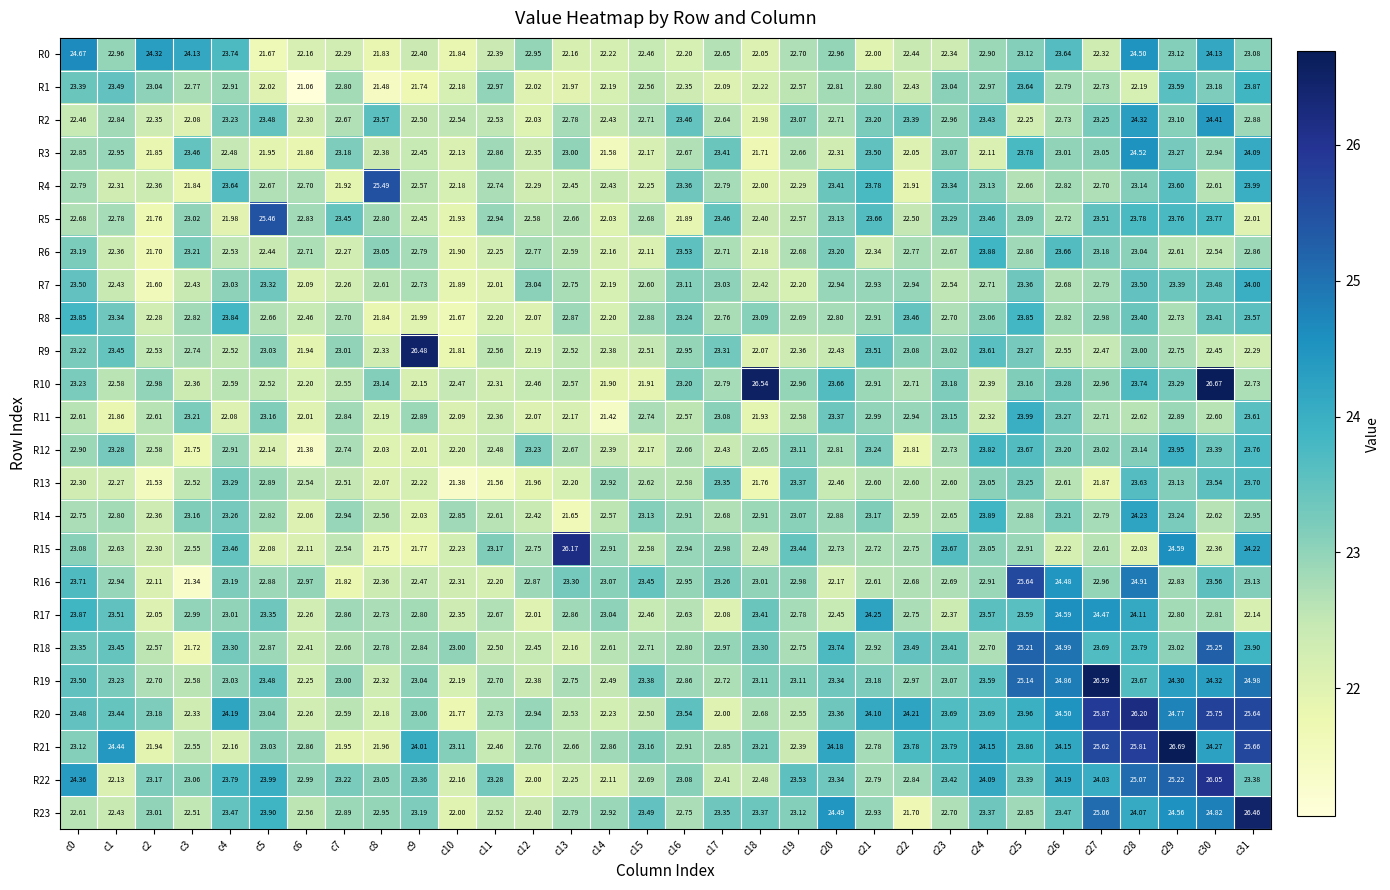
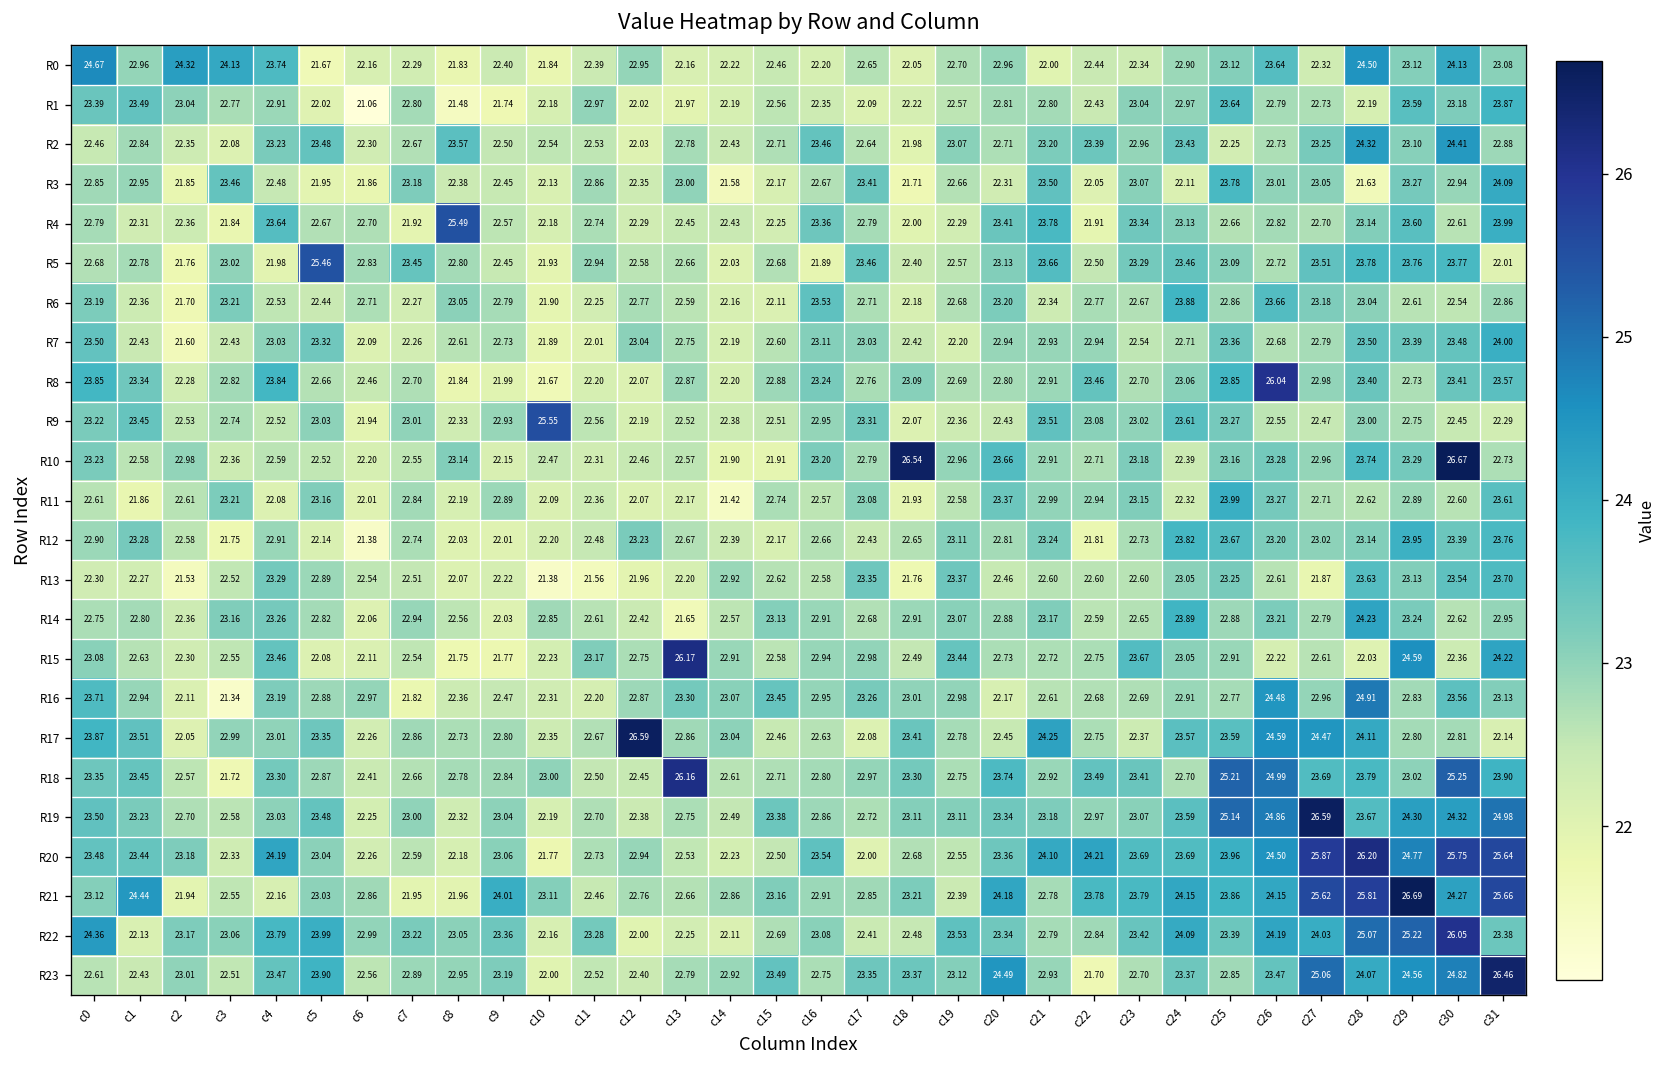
R3, c28: 24.52 -> 21.63
R8, c26: 22.82 -> 26.04
R9, c9: 26.48 -> 22.93
R9, c10: 21.81 -> 25.55
R16, c25: 25.64 -> 22.77
R17, c12: 22.01 -> 26.59
R18, c13: 22.16 -> 26.16
